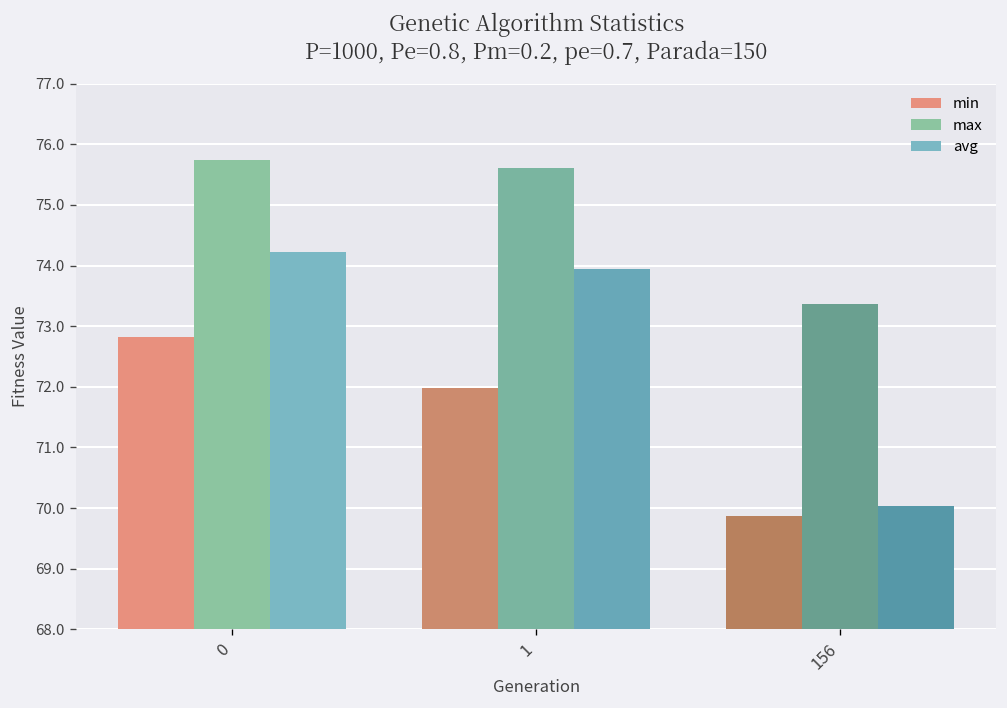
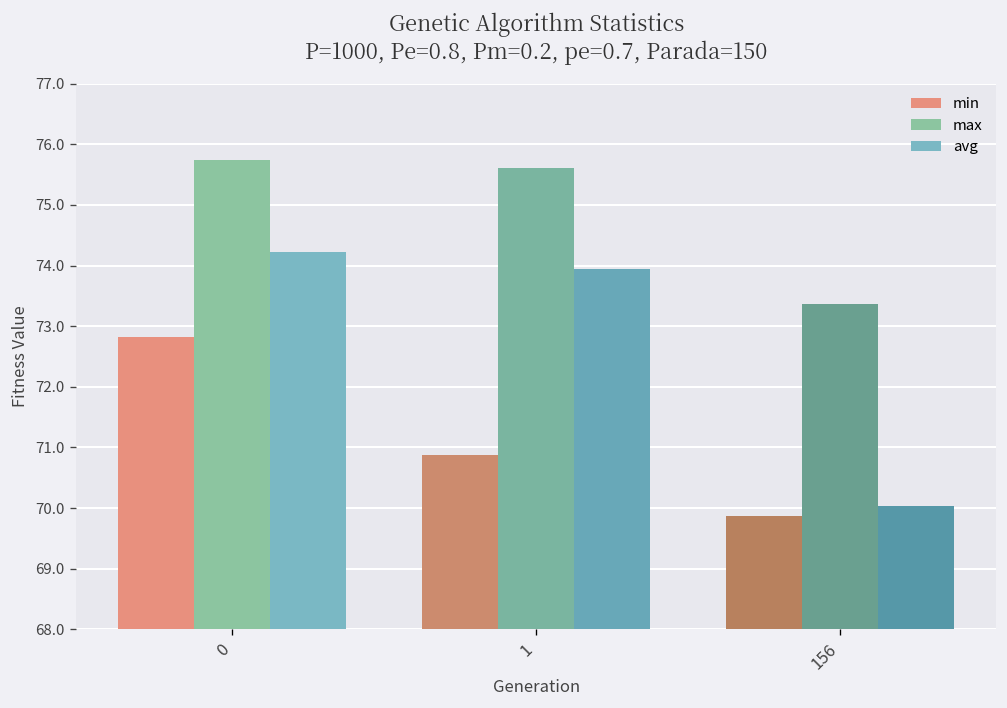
min, 1: 72.0 -> 70.9
